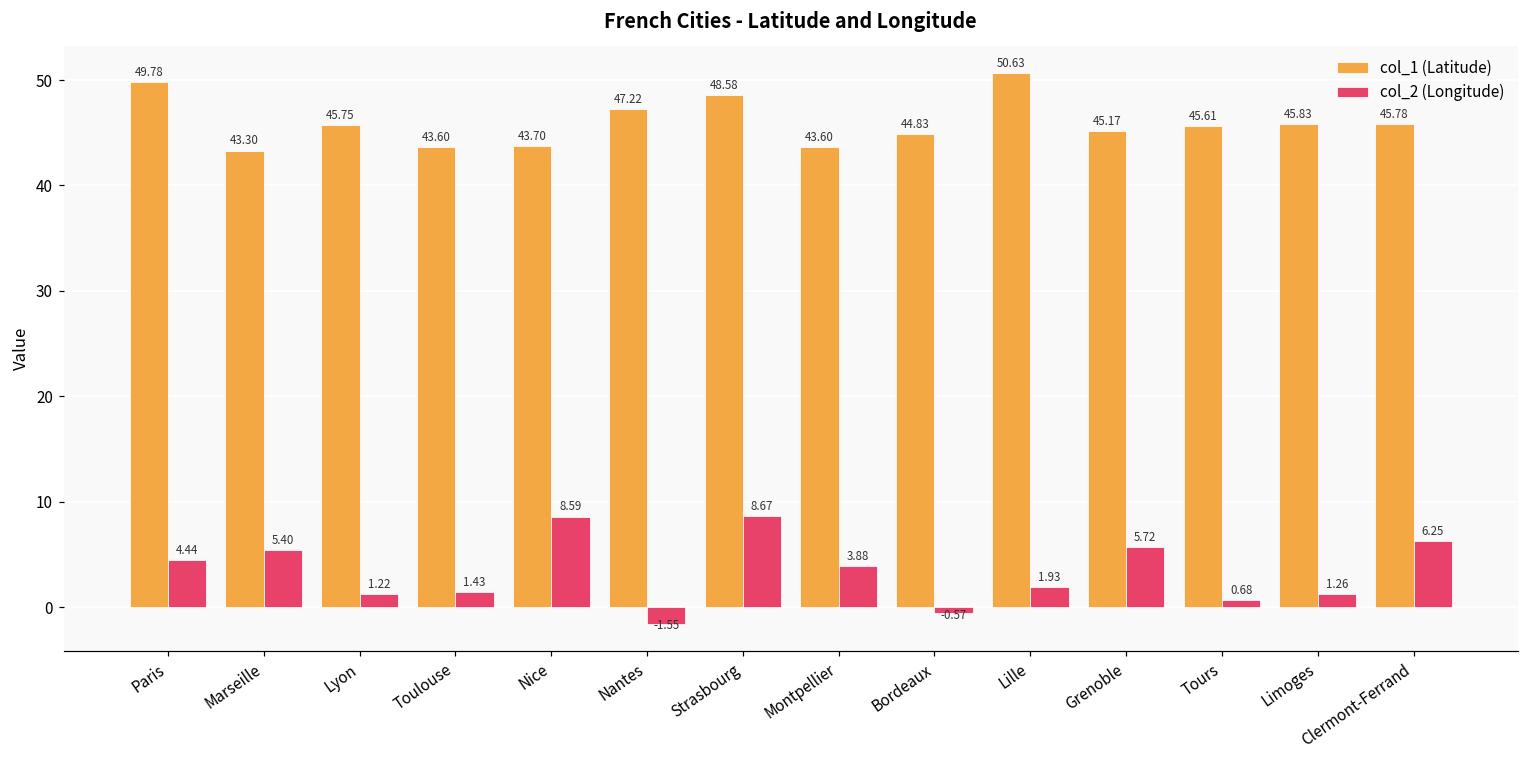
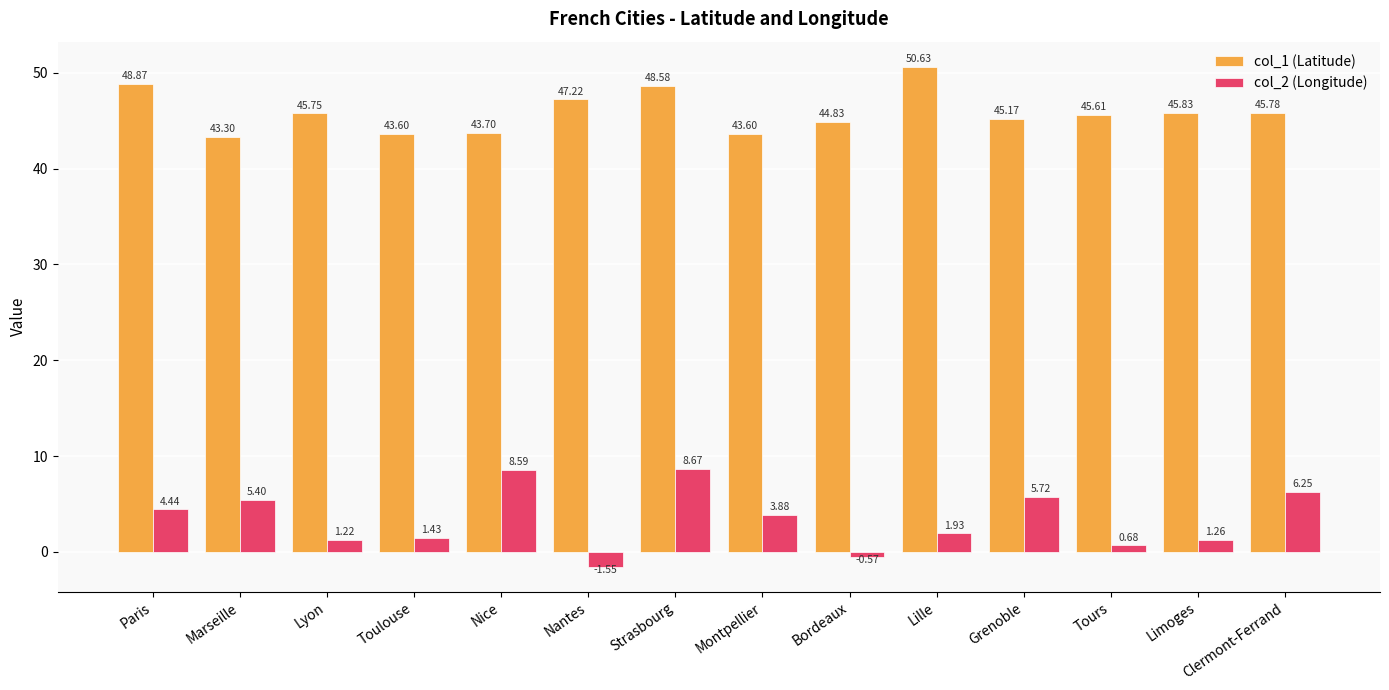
col_1 (Latitude), Paris: 49.78 -> 48.87
